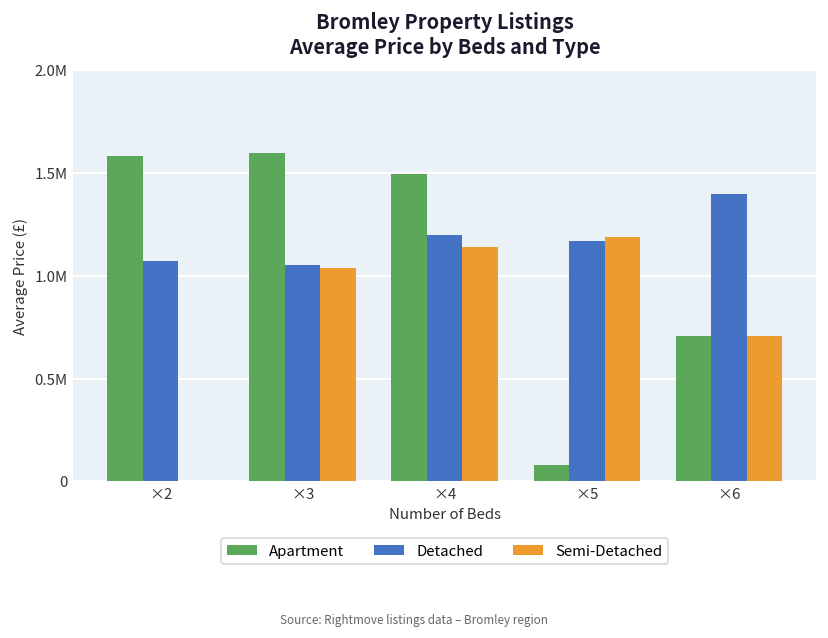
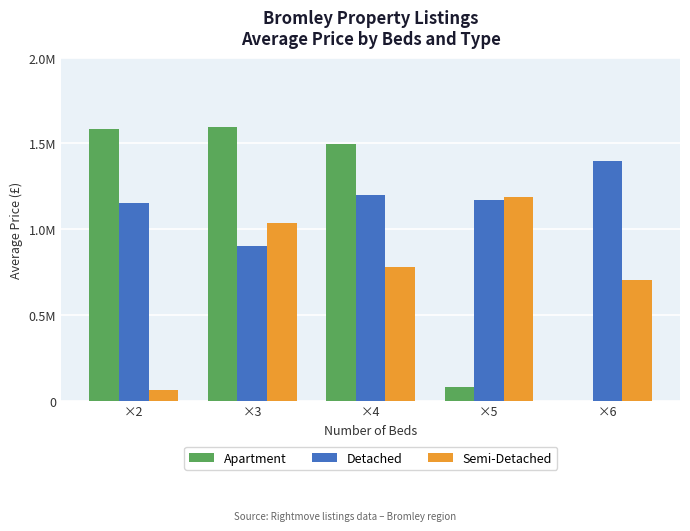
Detached, ×2: 1070000 -> 1150000
Semi-Detached, ×2: 0 -> 60000
Detached, ×3: 1050000 -> 900000
Semi-Detached, ×4: 1140000 -> 780000
Apartment, ×6: 710000 -> 0
